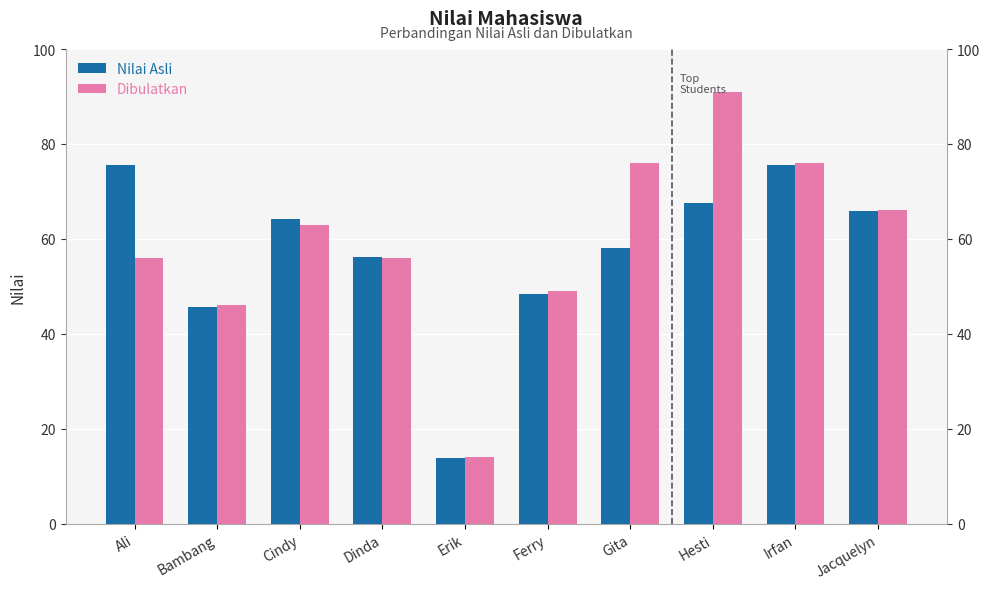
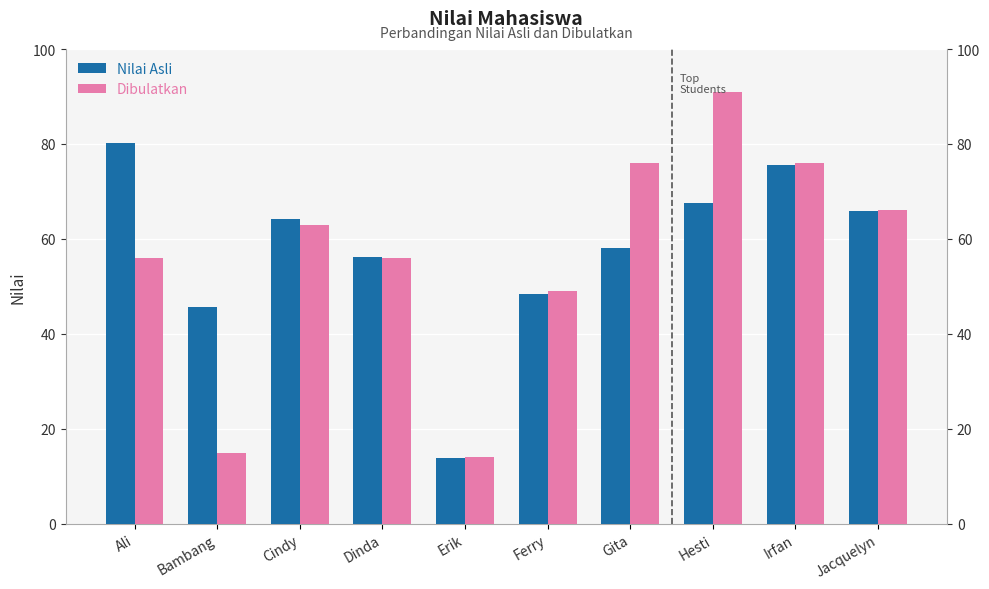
Nilai Asli, Ali: 76 -> 80
Dibulatkan, Bambang: 46 -> 15
